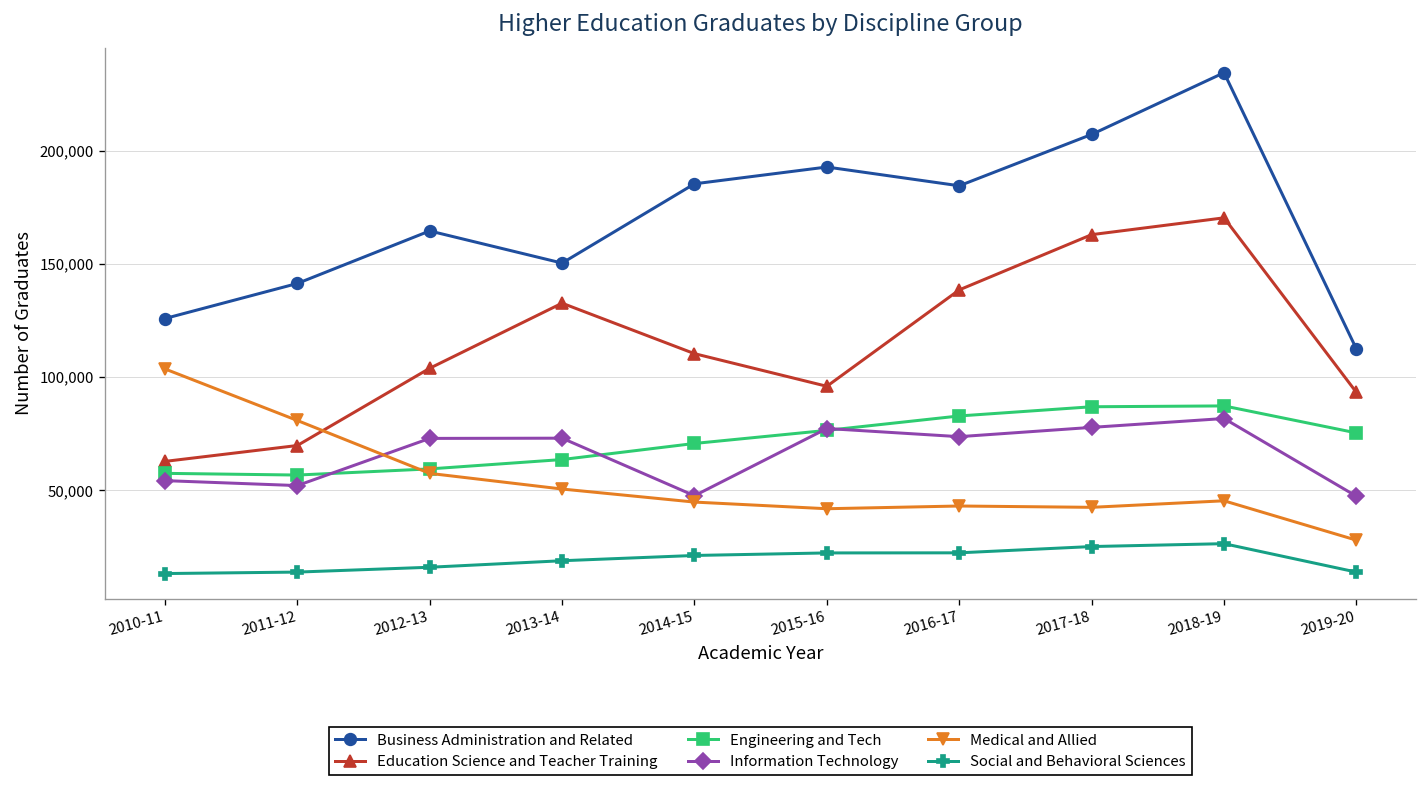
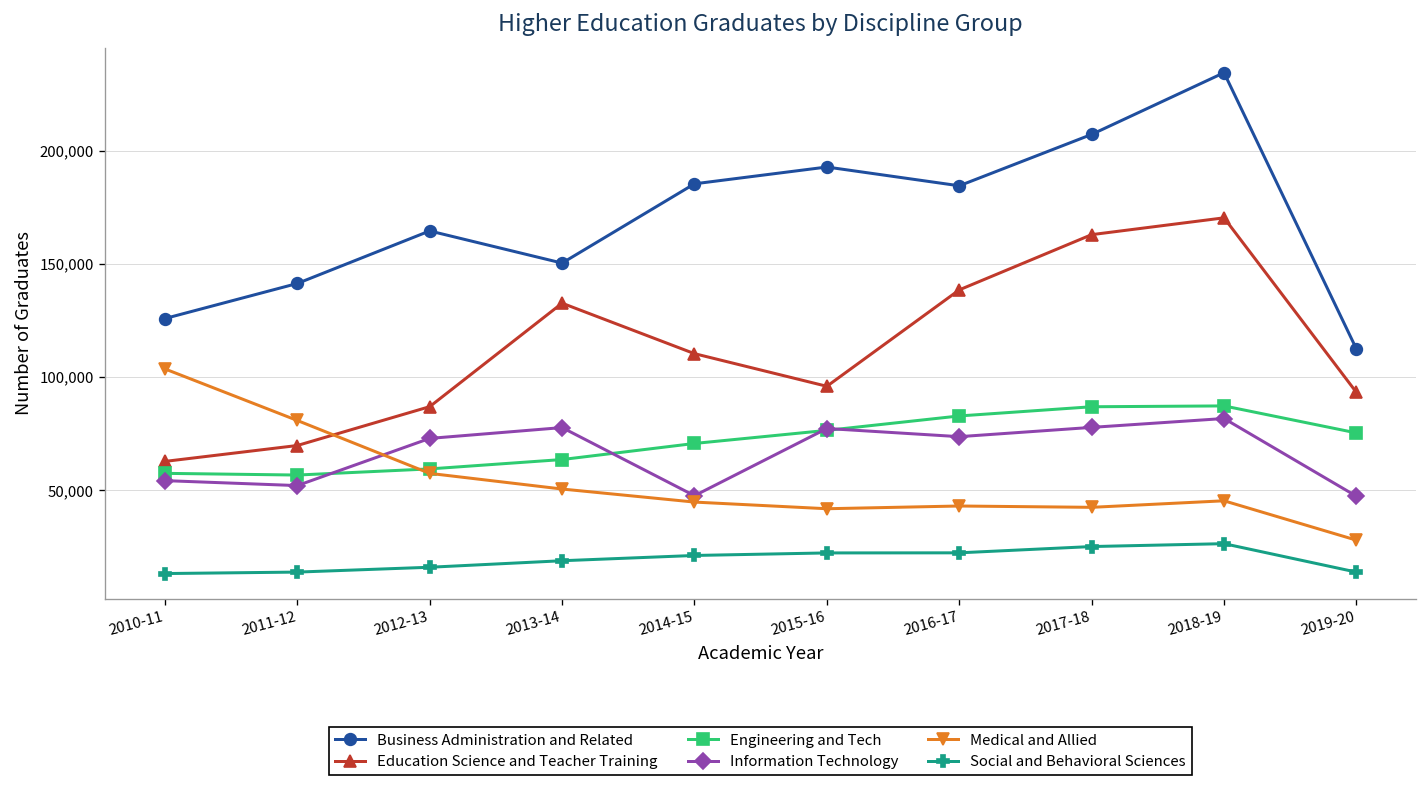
Education Science and Teacher Training, 2012-13: 104,000 -> 87,000
Information Technology, 2013-14: 73,000 -> 78,000
